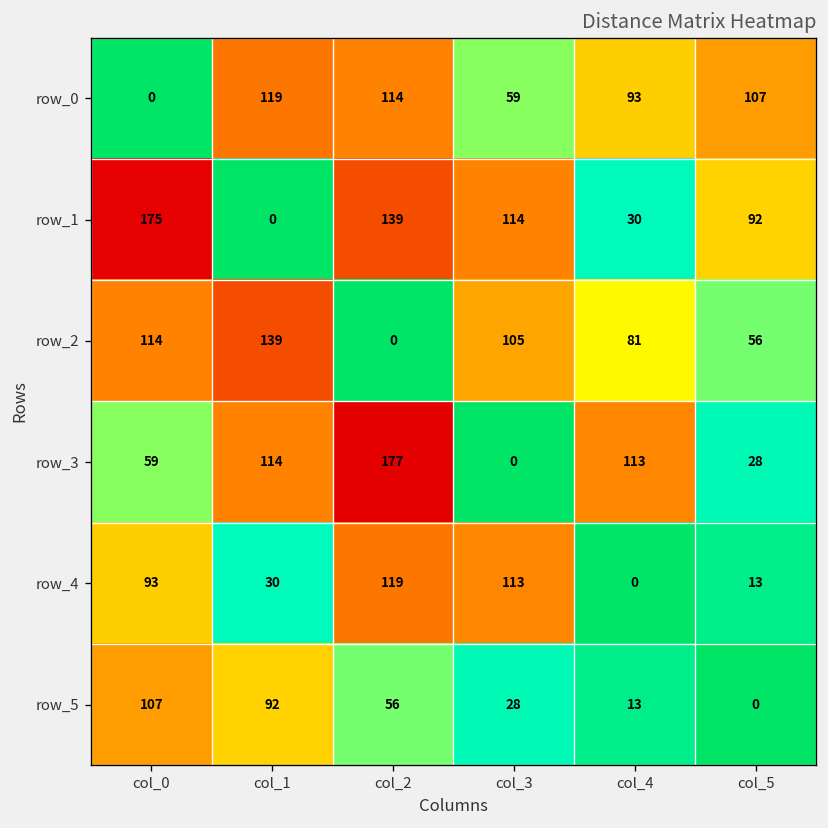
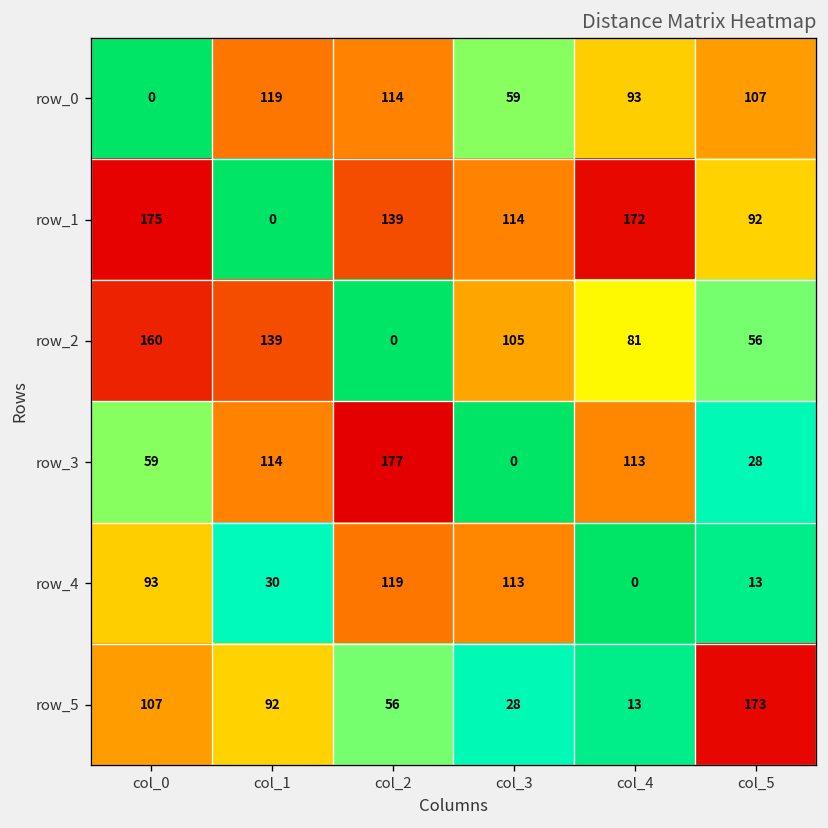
row_1, col_4: 30 -> 172
row_2, col_0: 114 -> 160
row_5, col_5: 0 -> 173
